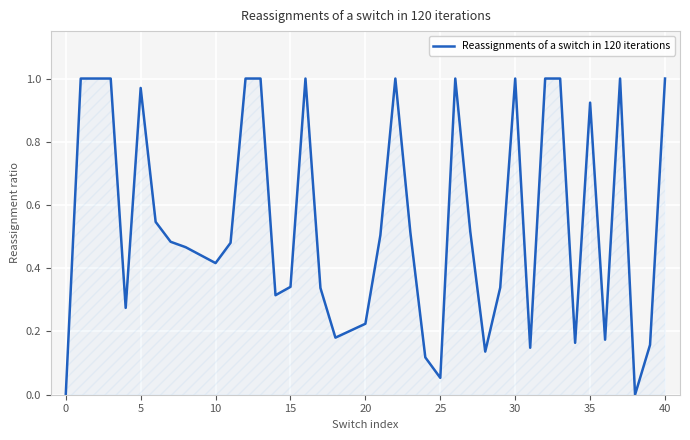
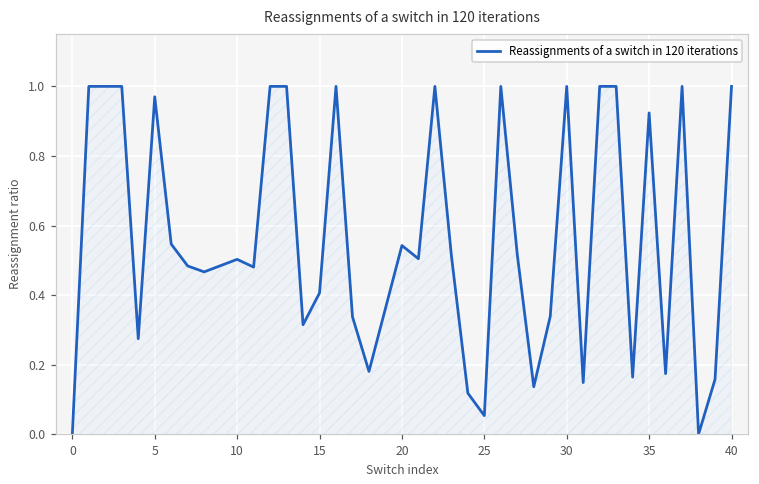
10: 0.42 -> 0.50
15: 0.34 -> 0.41
20: 0.22 -> 0.54
